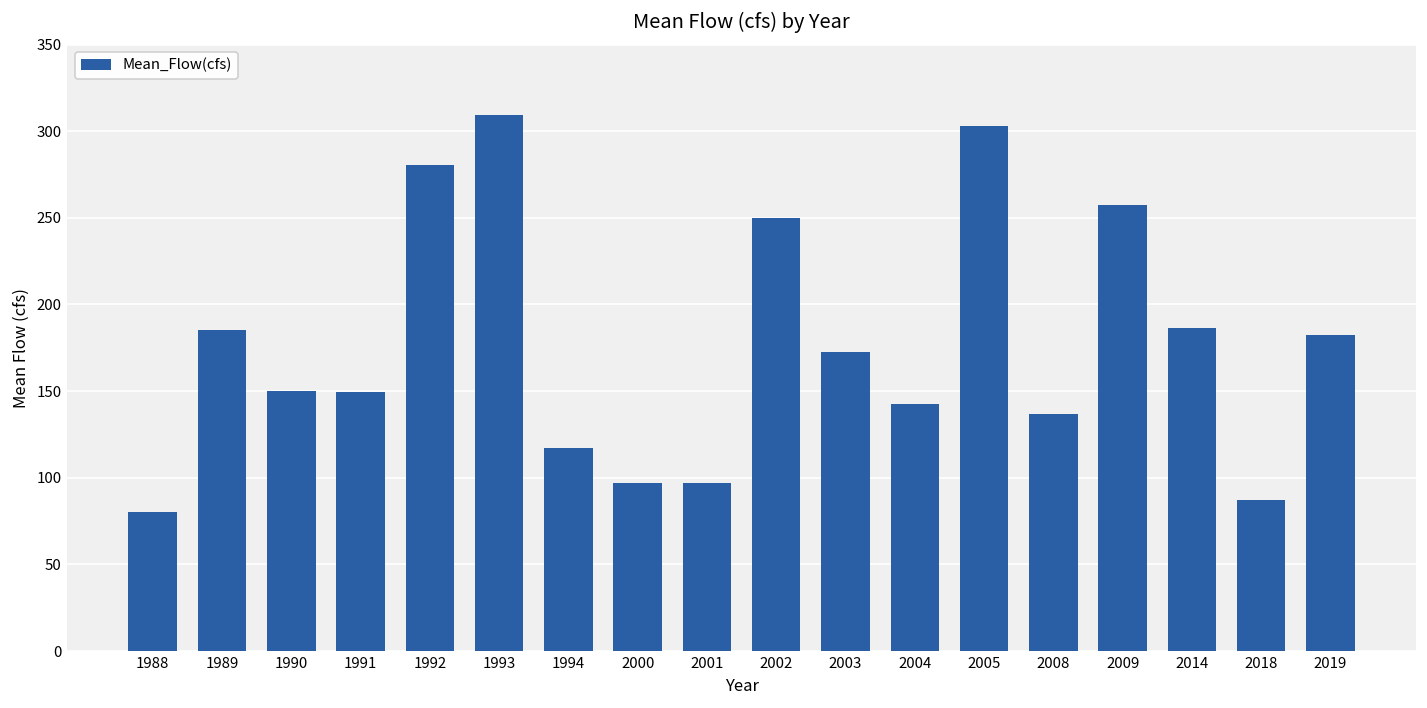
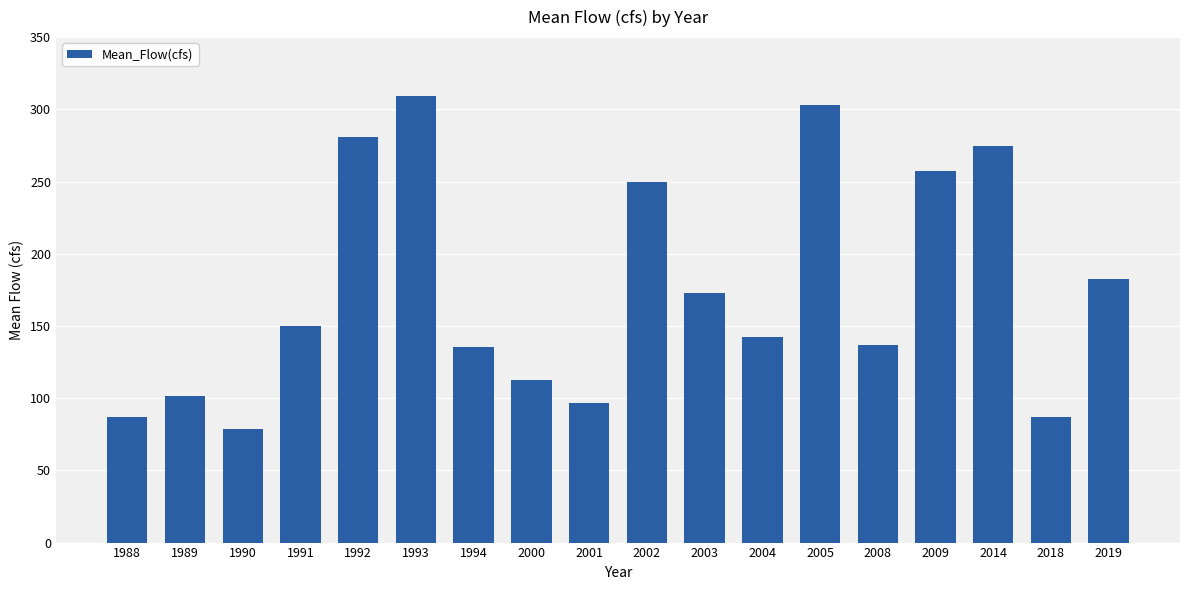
1988: 80 -> 87
1989: 185 -> 101
1990: 150 -> 79
1994: 117 -> 136
2000: 97 -> 112
2014: 186 -> 275
